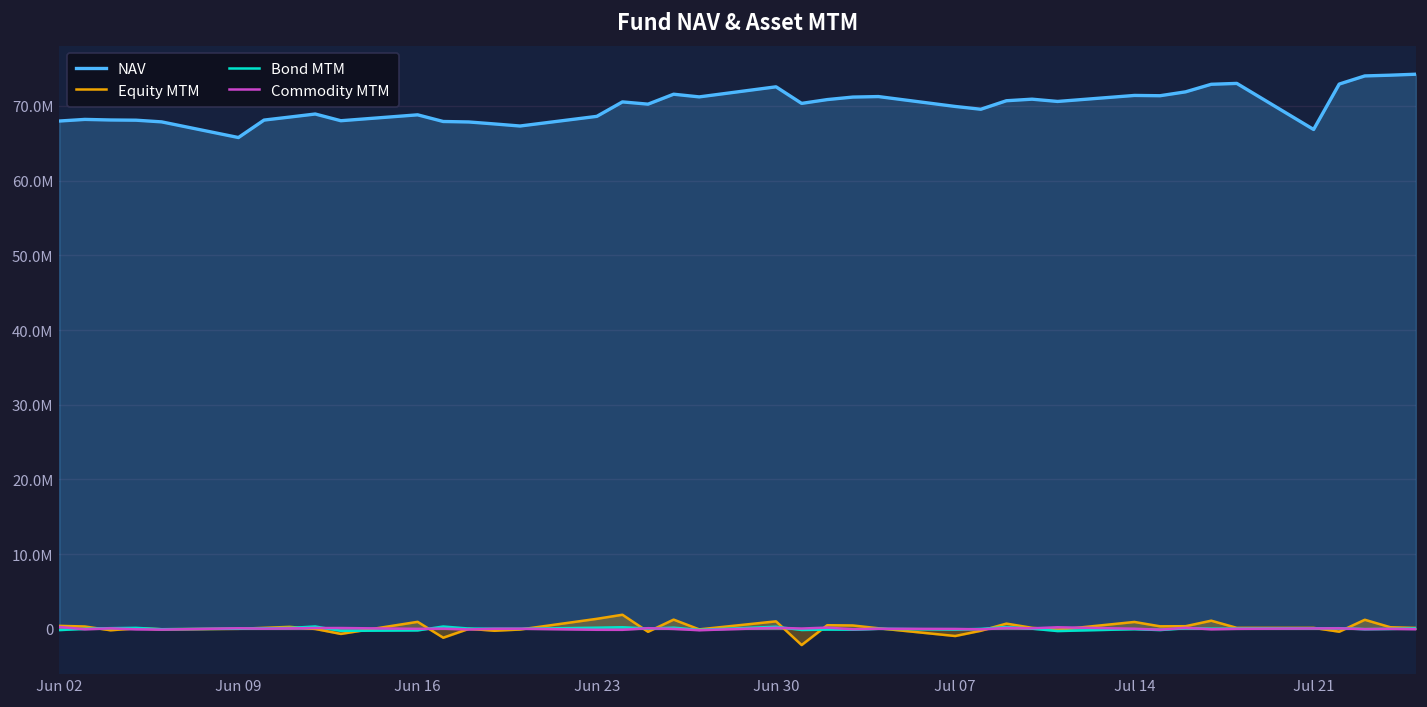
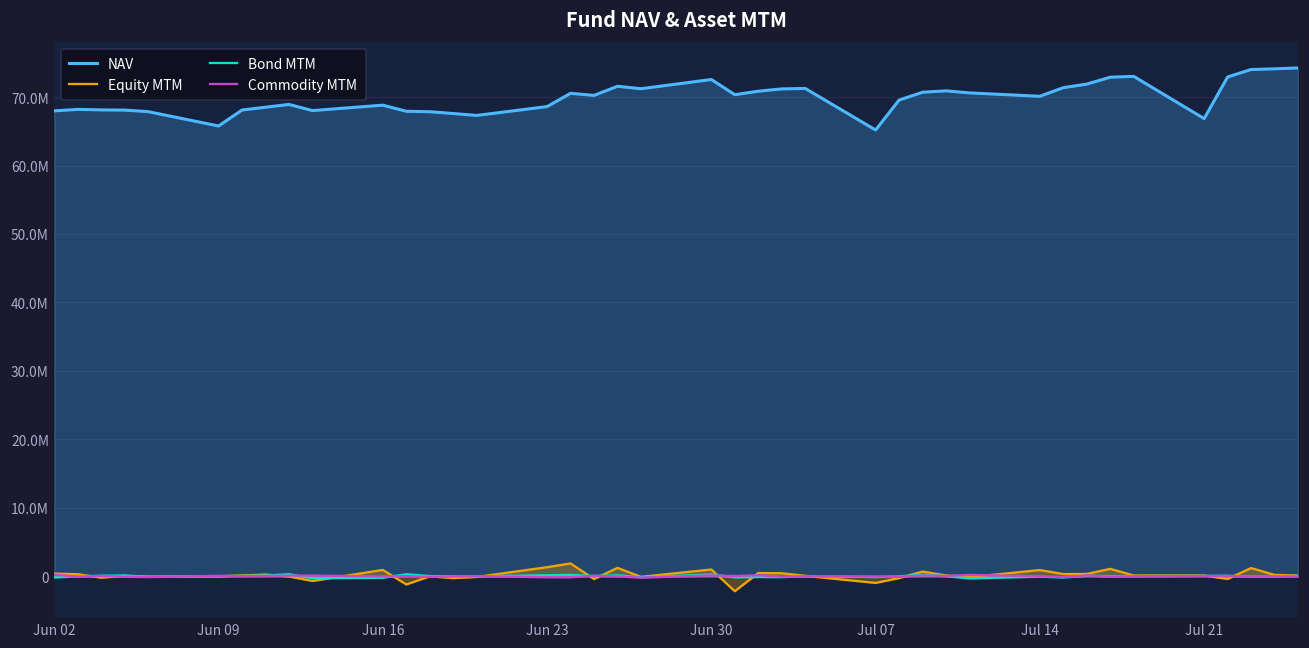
NAV, Jul 07: 70000000 -> 65000000
NAV, Jul 14: 71000000 -> 70000000
